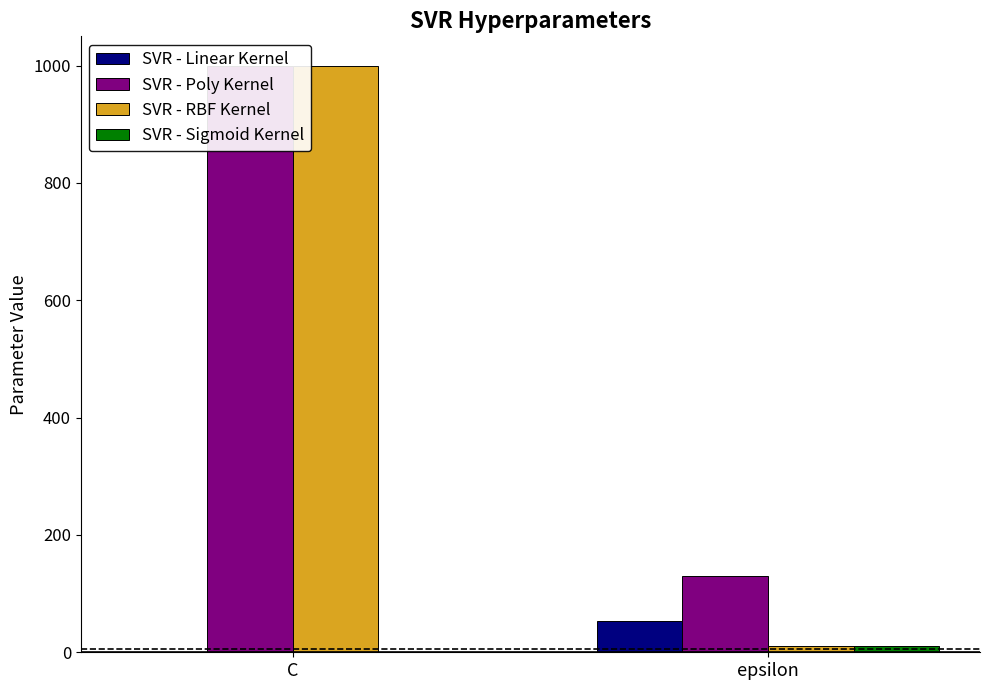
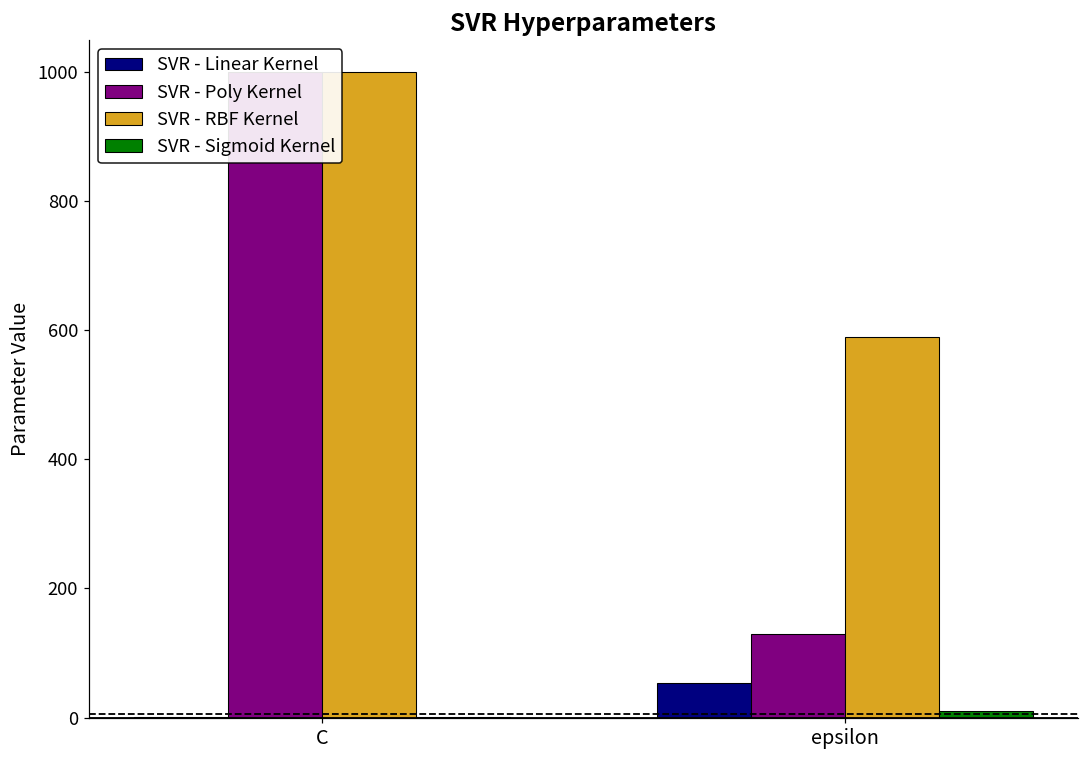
SVR - RBF Kernel, epsilon: 10 -> 590
